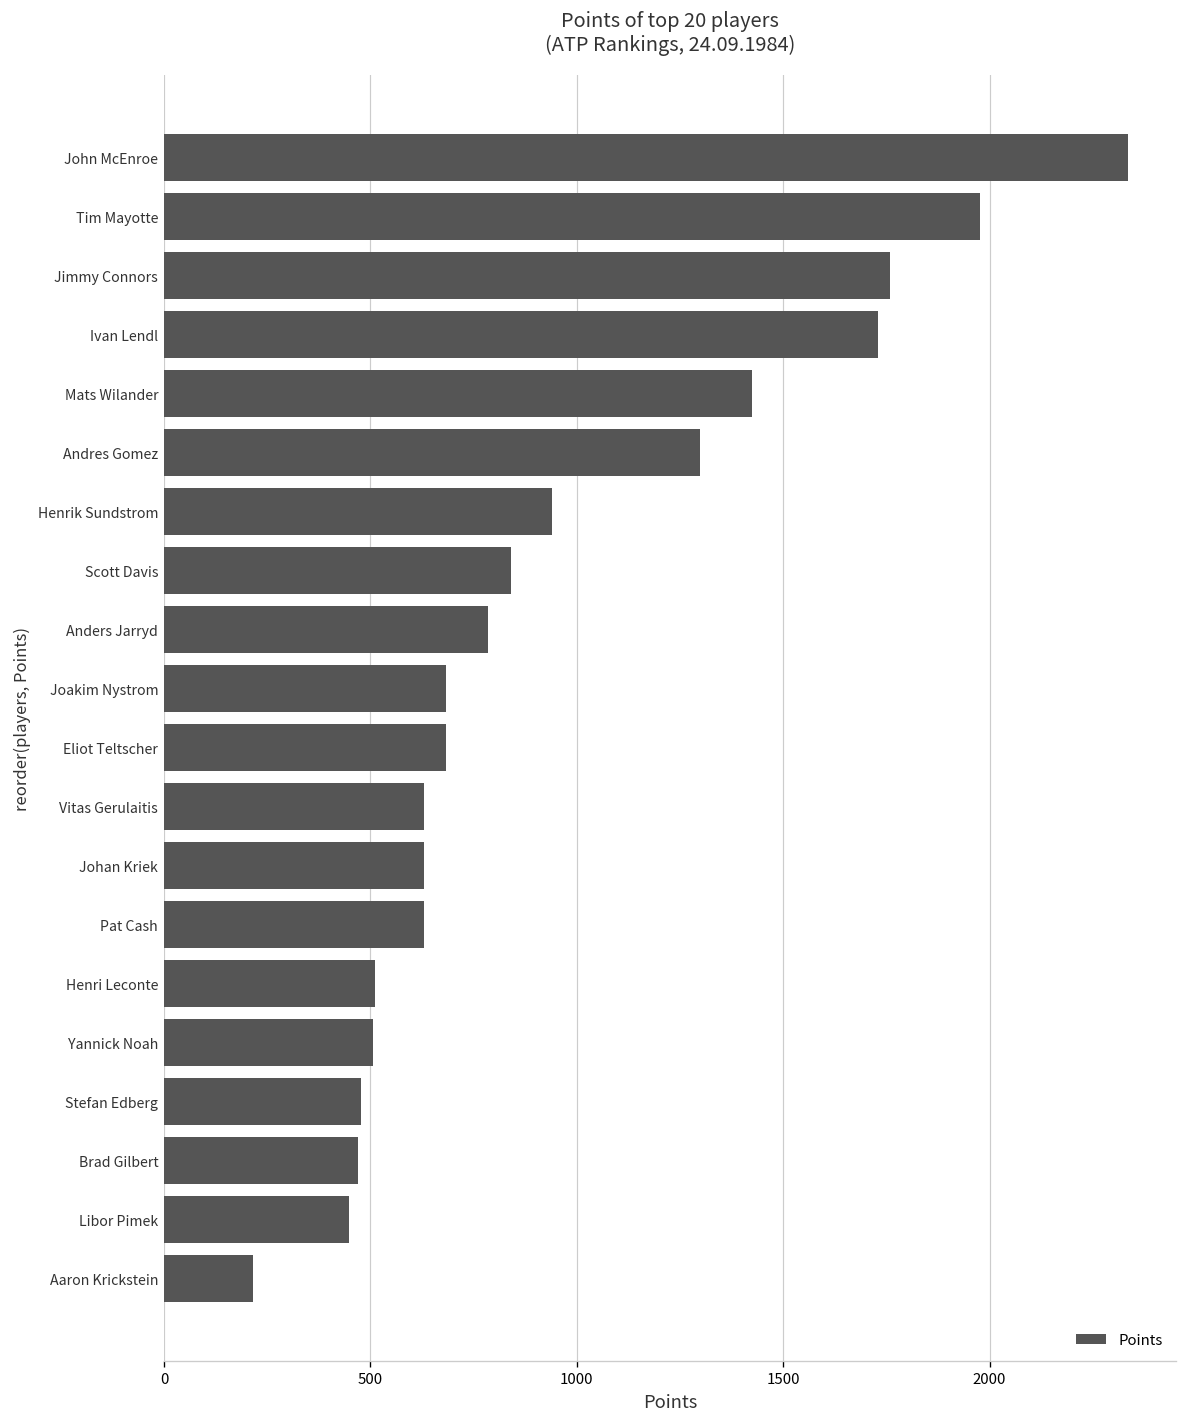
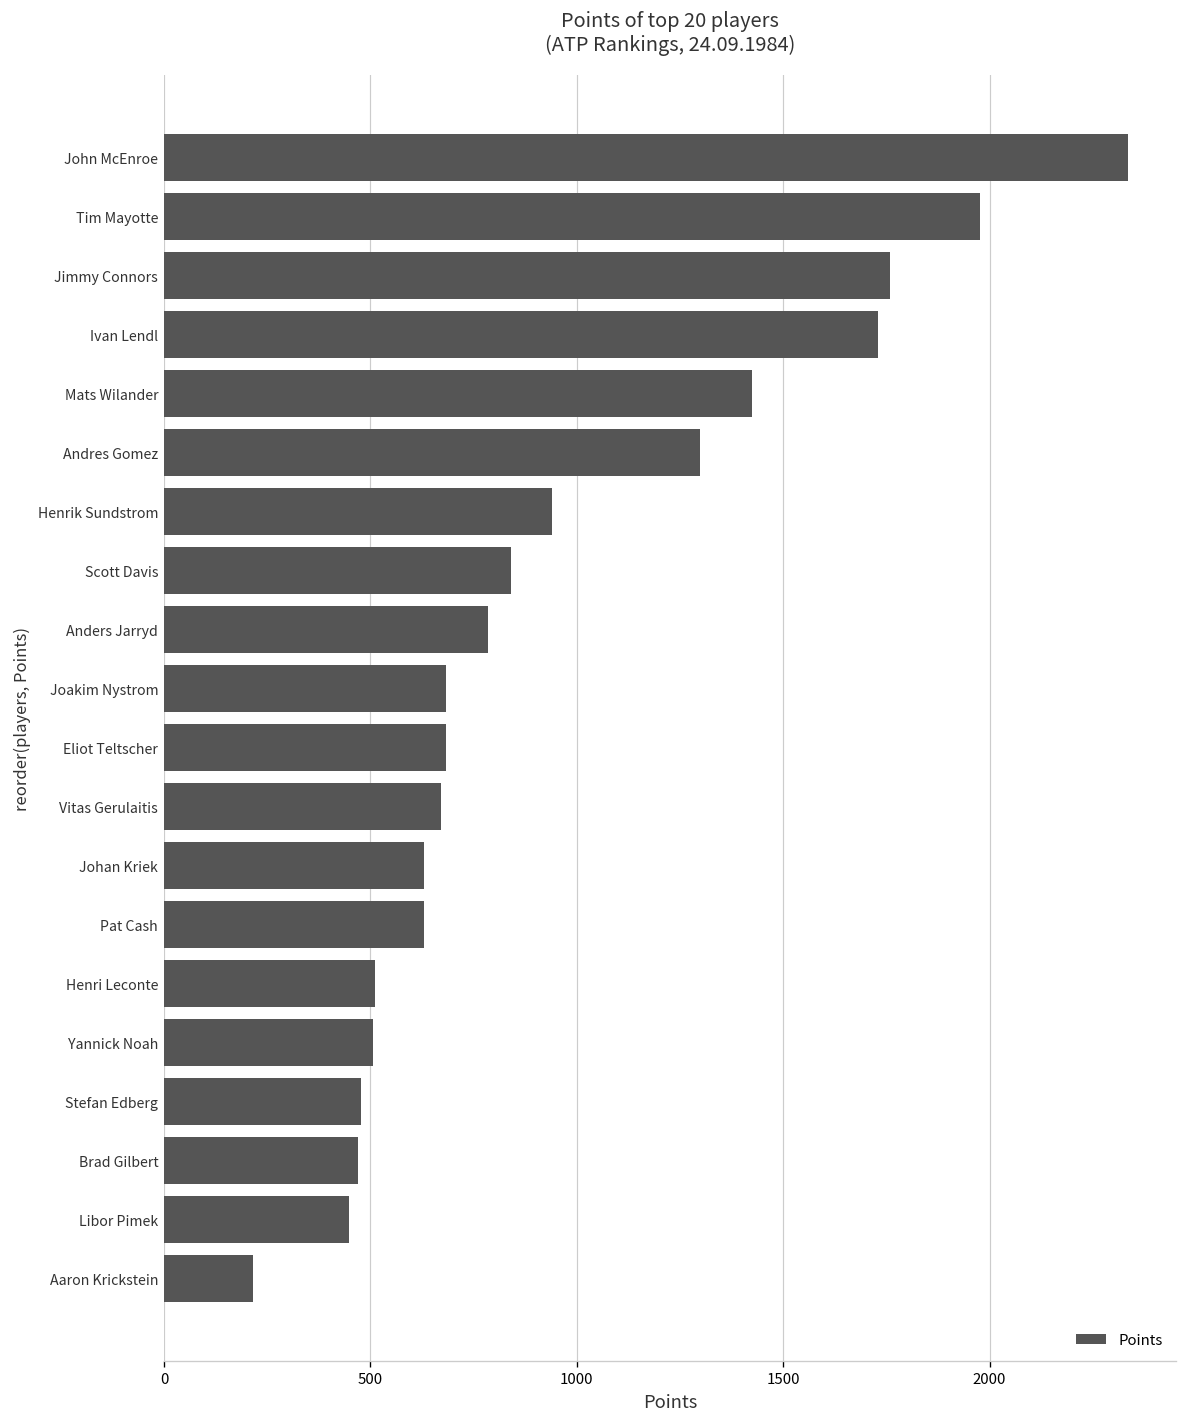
Vitas Gerulaitis: 630 -> 670
